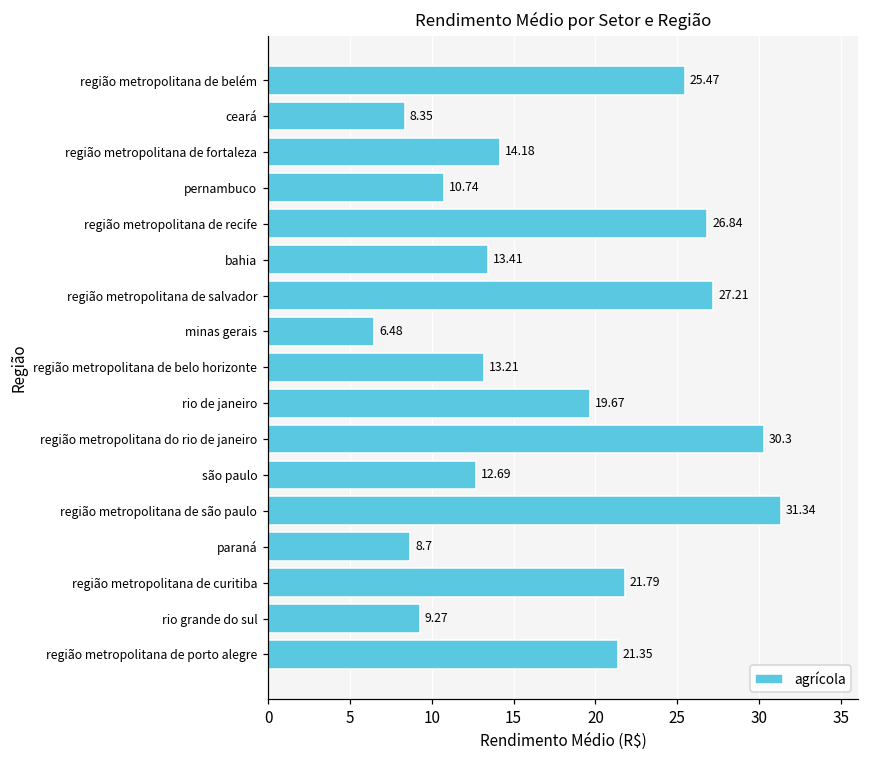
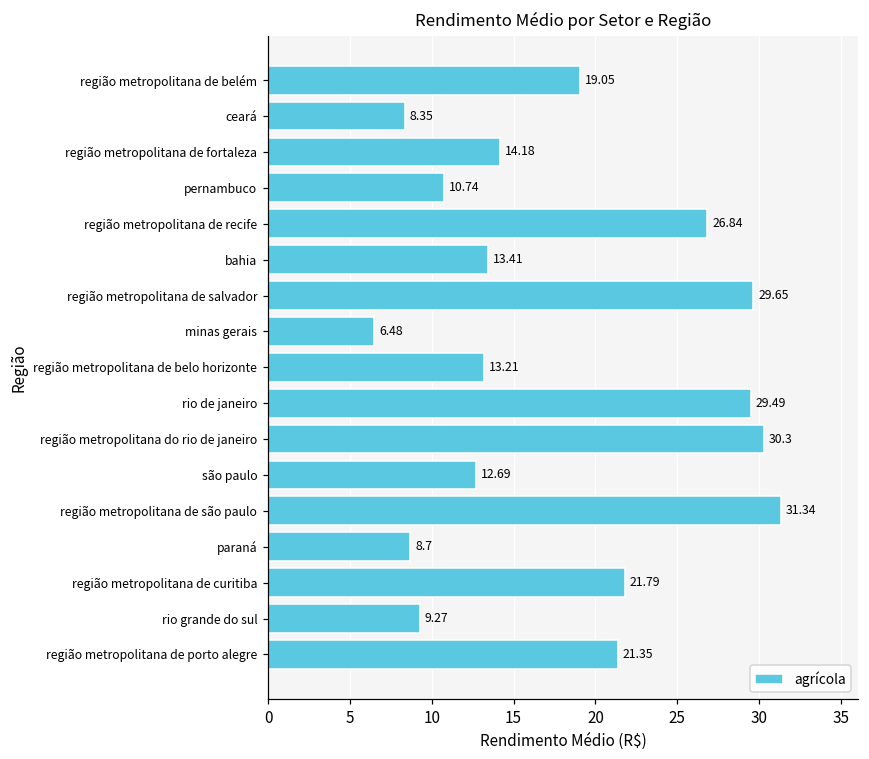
região metropolitana de belém: 25.47 -> 19.05
região metropolitana de salvador: 27.21 -> 29.65
rio de janeiro: 19.67 -> 29.49
